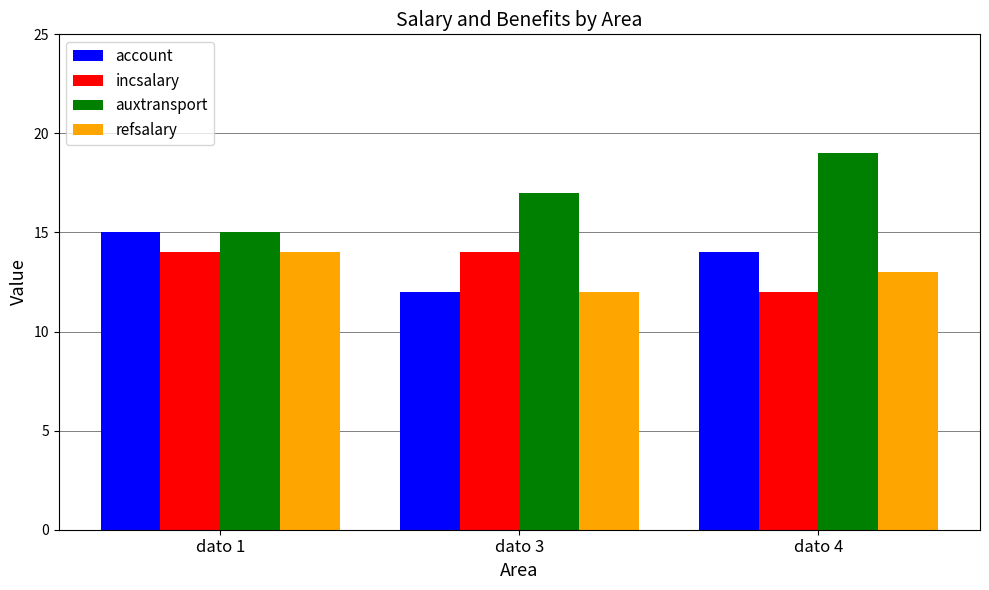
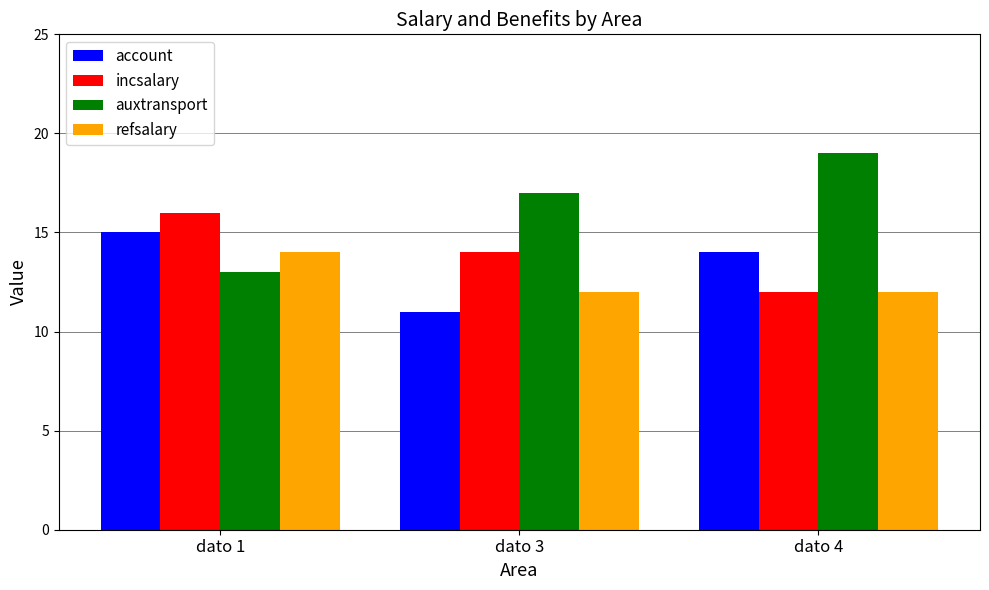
incsalary, dato 1: 14 -> 16
auxtransport, dato 1: 15 -> 13
account, dato 3: 12 -> 11
refsalary, dato 4: 13 -> 12
